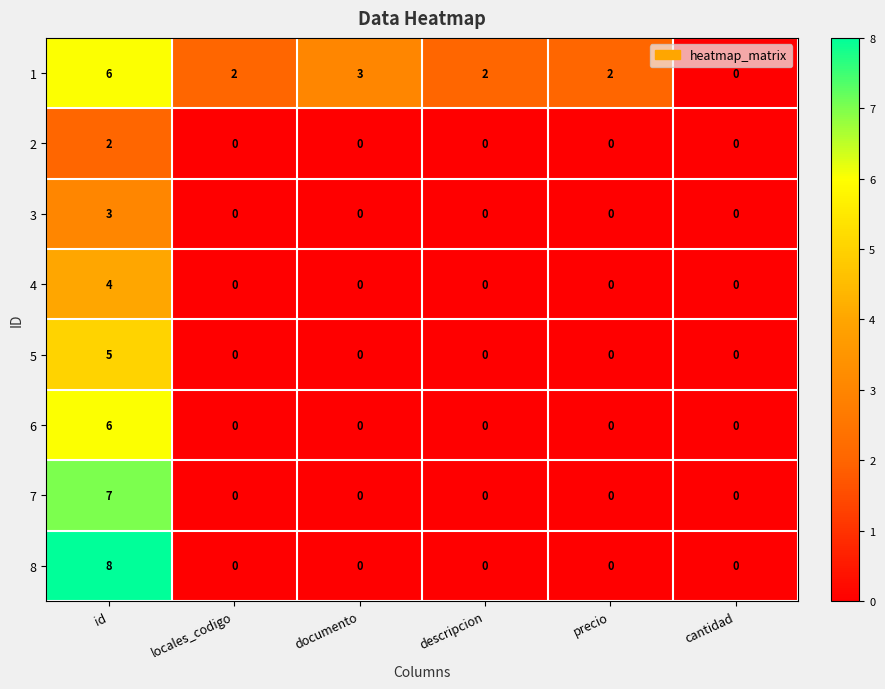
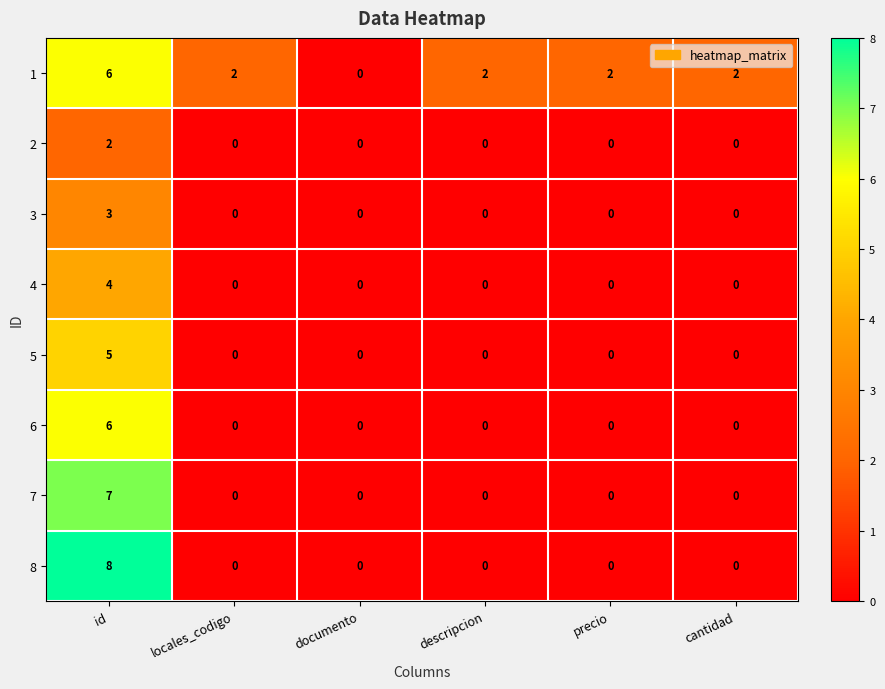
1, documento: 3 -> 0
1, cantidad: 0 -> 2
